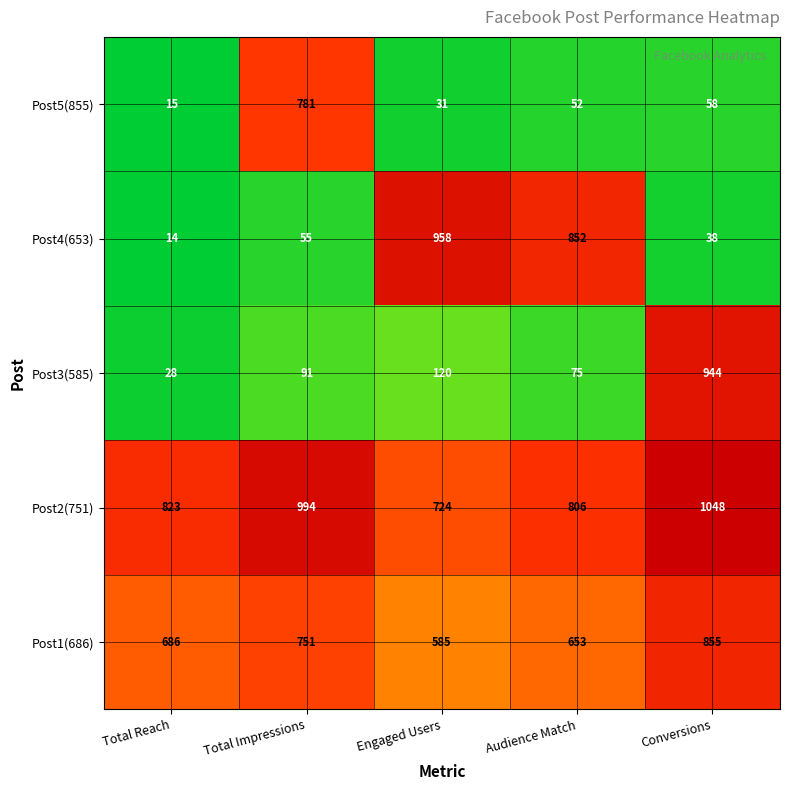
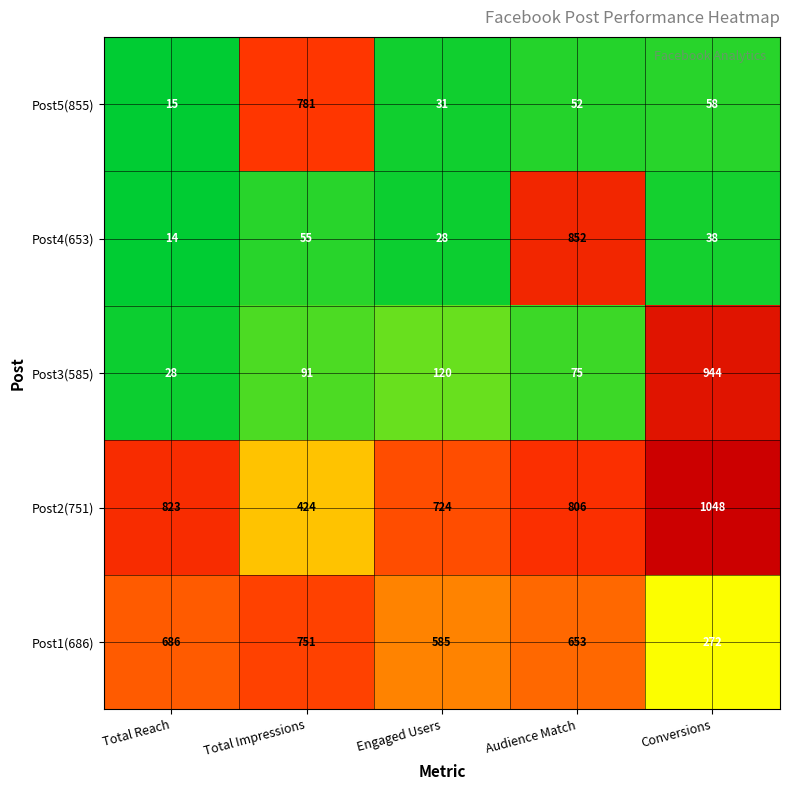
Post4(653), Engaged Users: 958 -> 28
Post2(751), Total Impressions: 994 -> 424
Post1(686), Conversions: 855 -> 272
